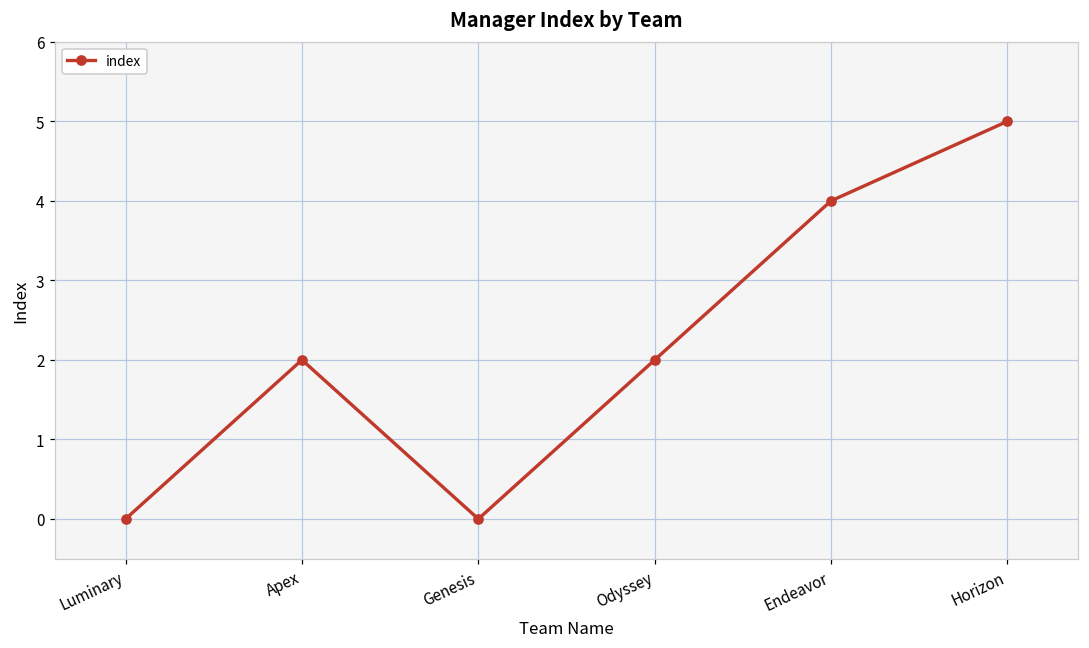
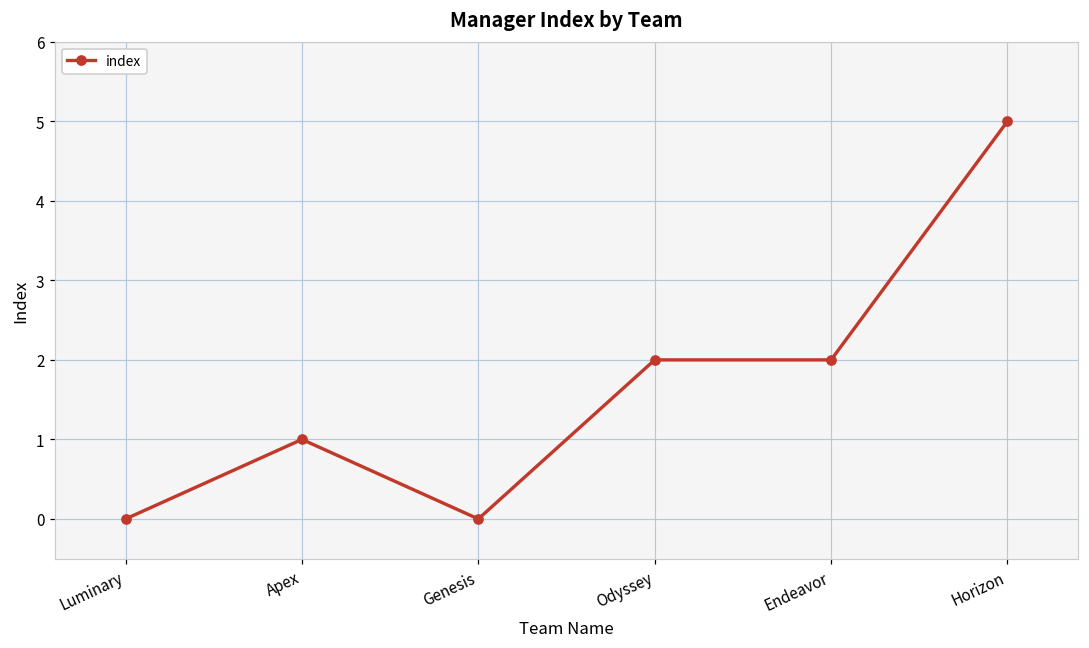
Apex: 2 -> 1
Endeavor: 4 -> 2
